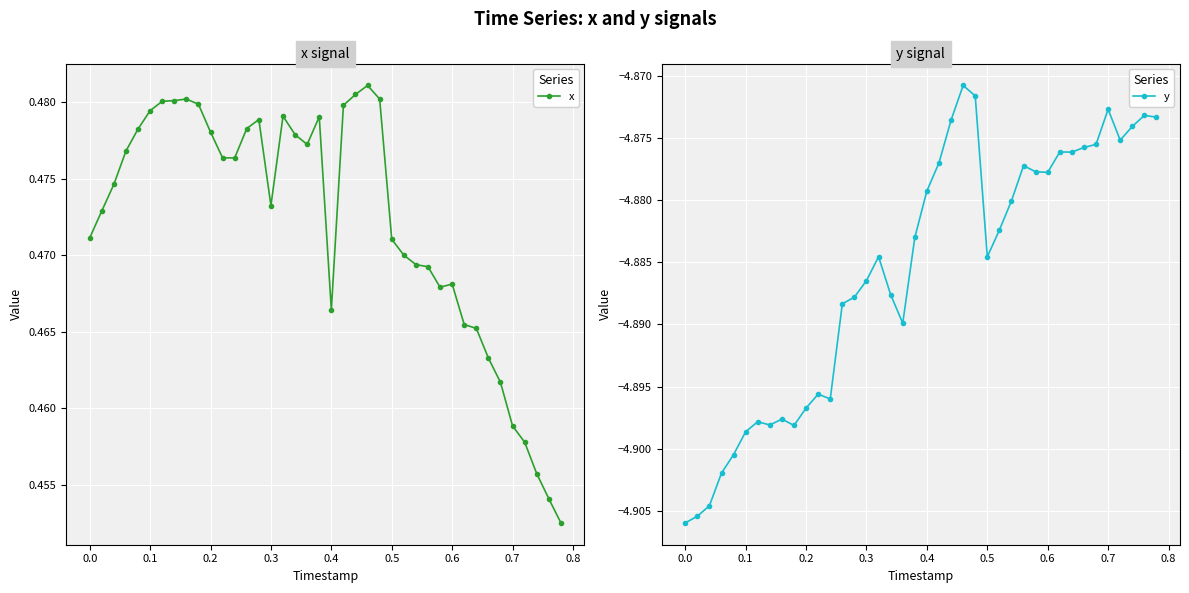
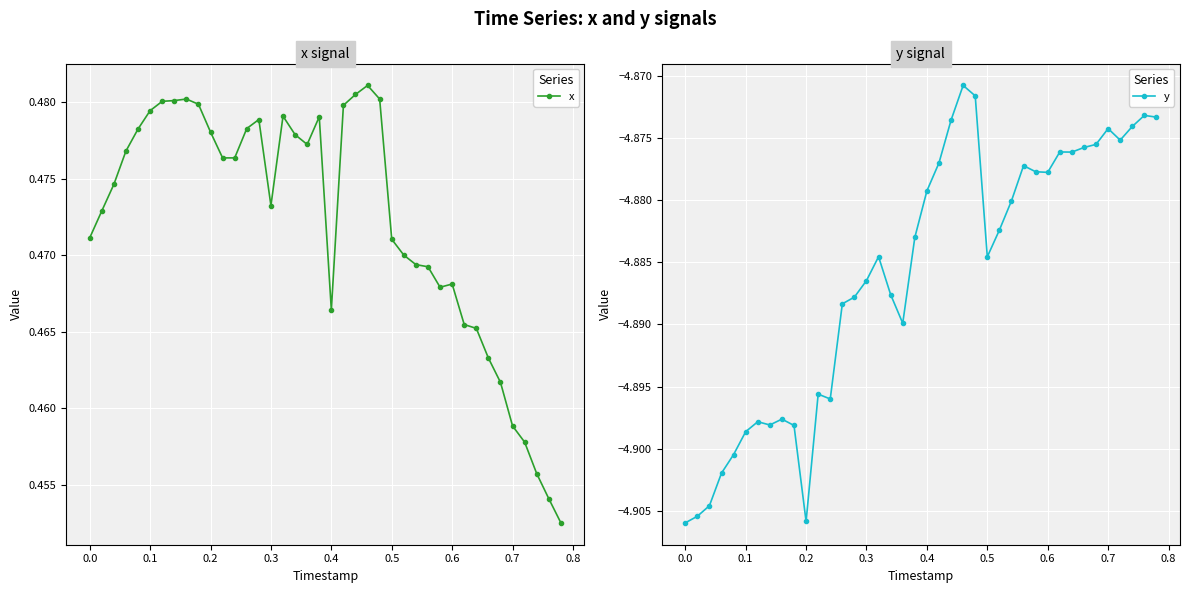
y signal, 0.2: -4.8967 -> -4.9058
y signal, 0.7: -4.8727 -> -4.8743
